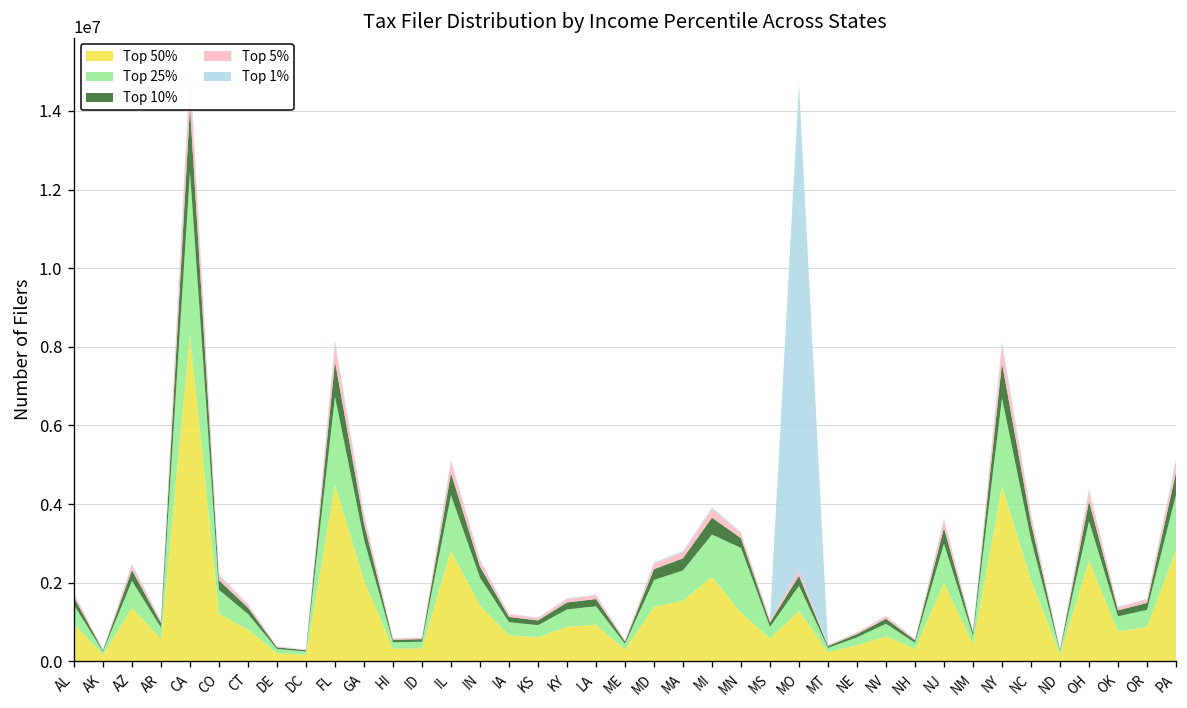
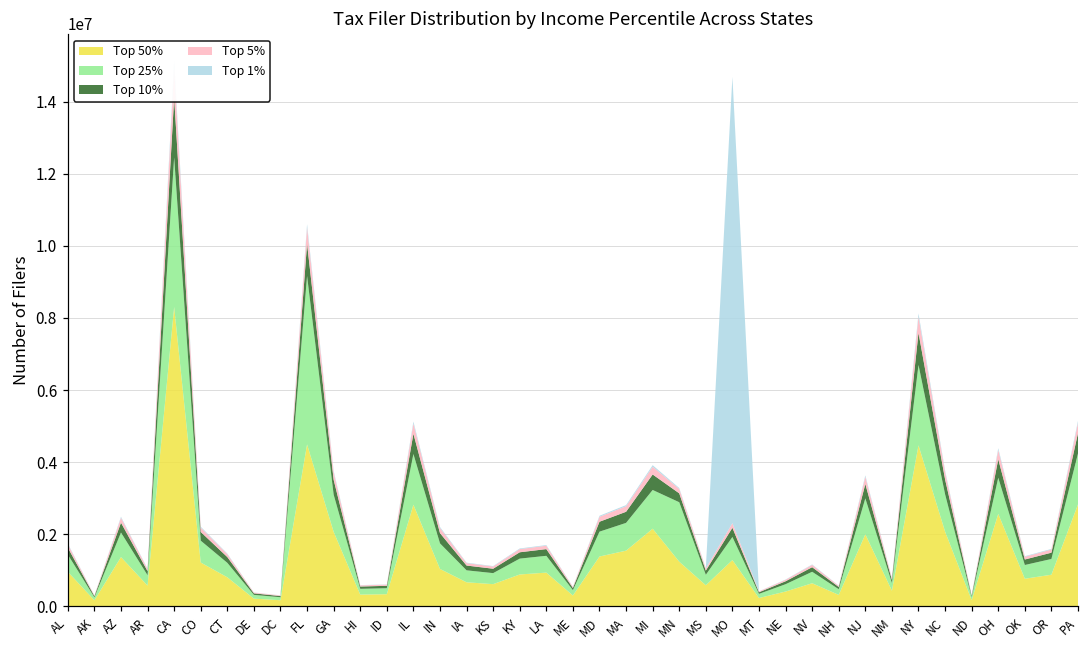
Top 25%, FL: 2200000 -> 4700000
Top 50%, IN: 1400000 -> 1000000
